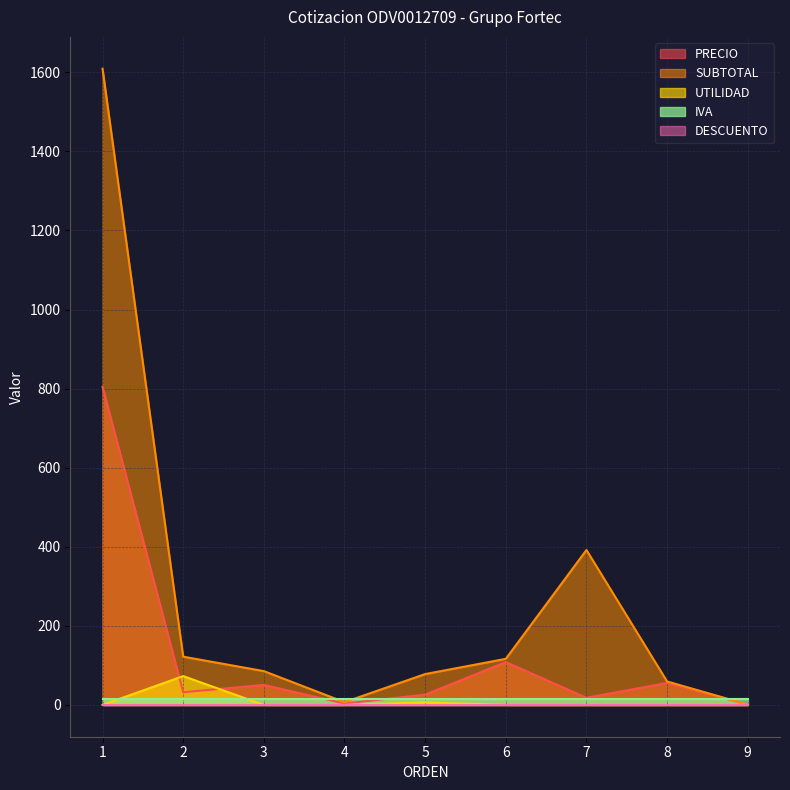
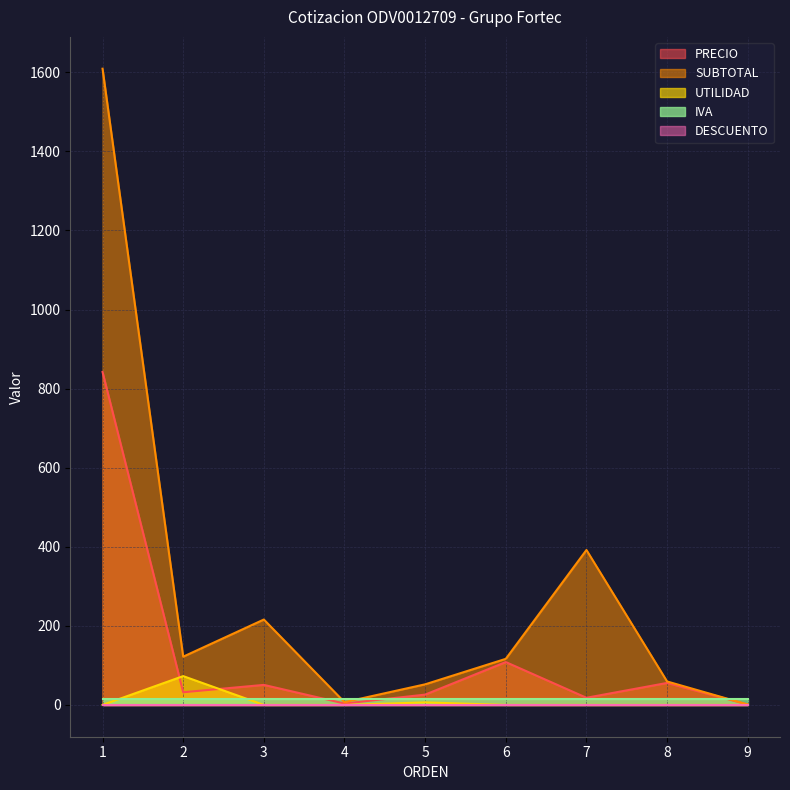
PRECIO, 1: 800 -> 840
SUBTOTAL, 3: 90 -> 220
SUBTOTAL, 5: 80 -> 50
